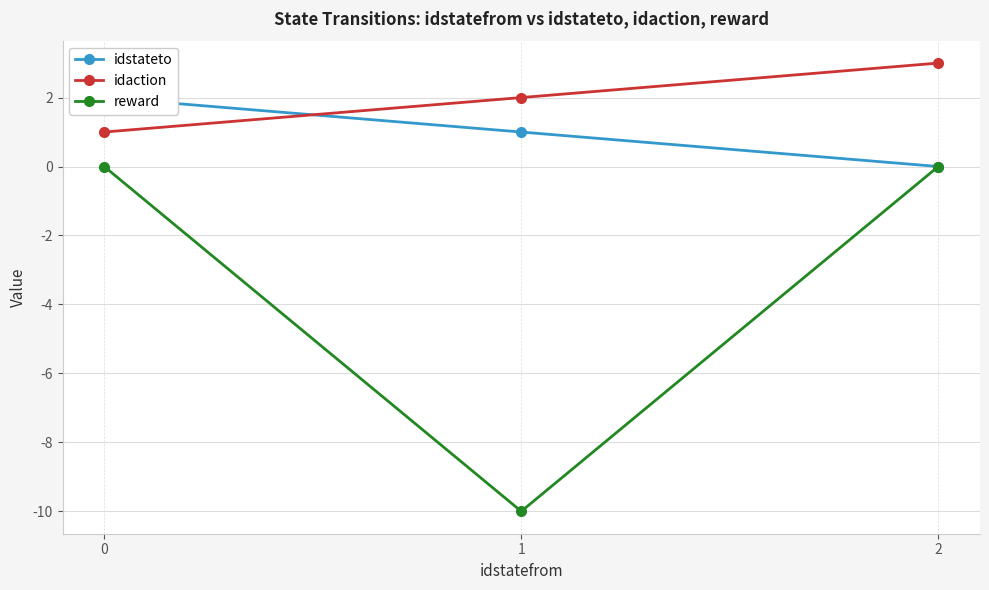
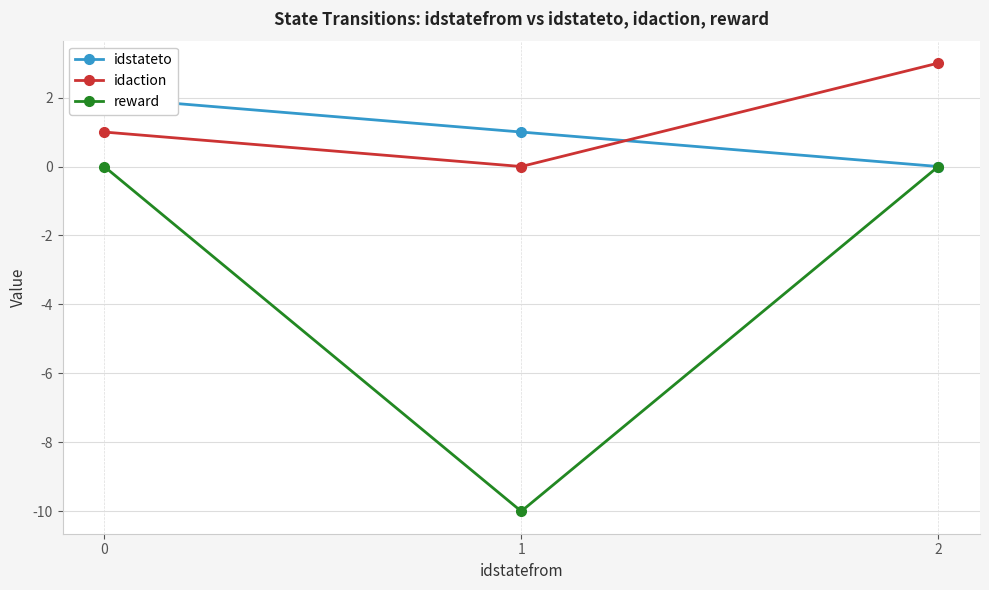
idaction, 1: 2 -> 0
